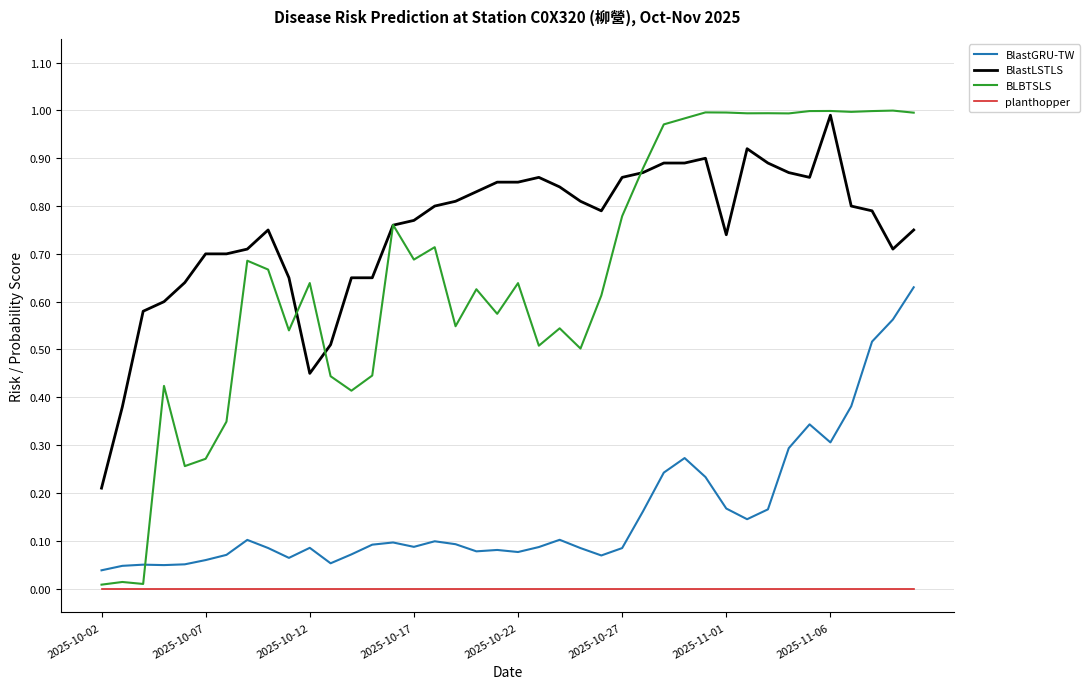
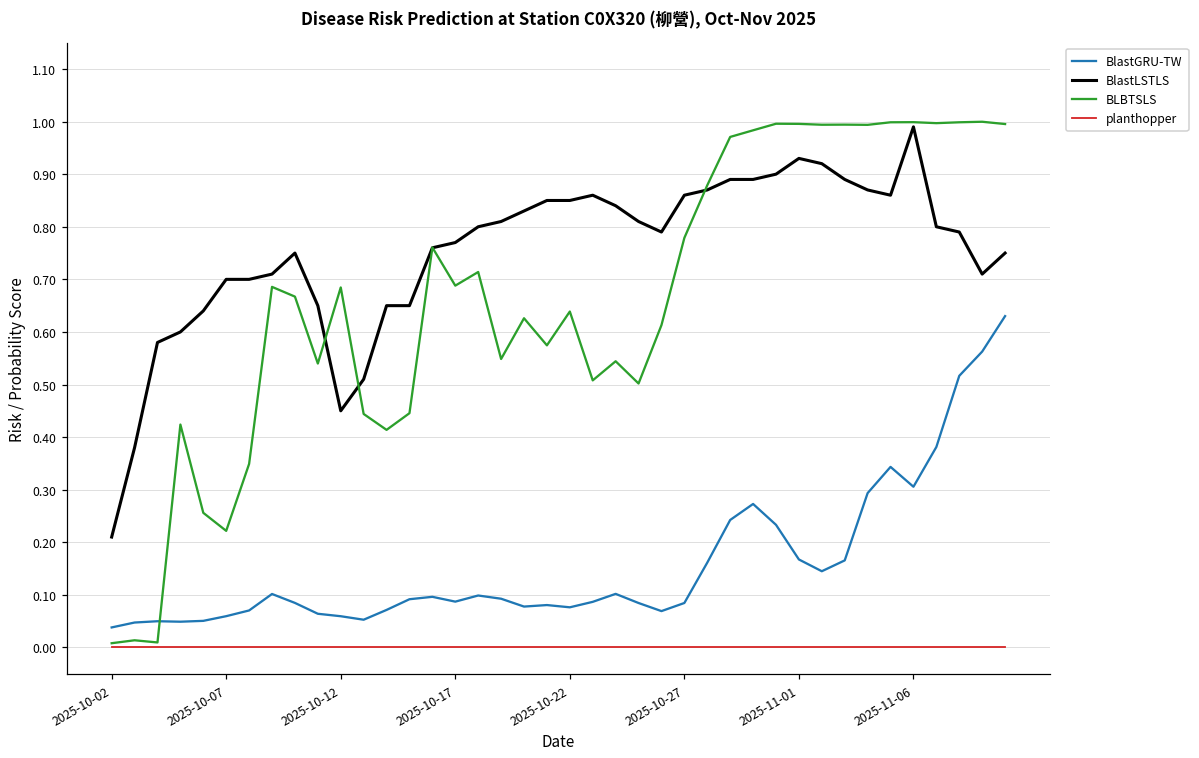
BLBTSLS, 2025-10-07: 0.27 -> 0.22
BlastGRU-TW, 2025-10-12: 0.09 -> 0.06
BLBTSLS, 2025-10-12: 0.64 -> 0.68
BlastLSTLS, 2025-11-01: 0.74 -> 0.93
